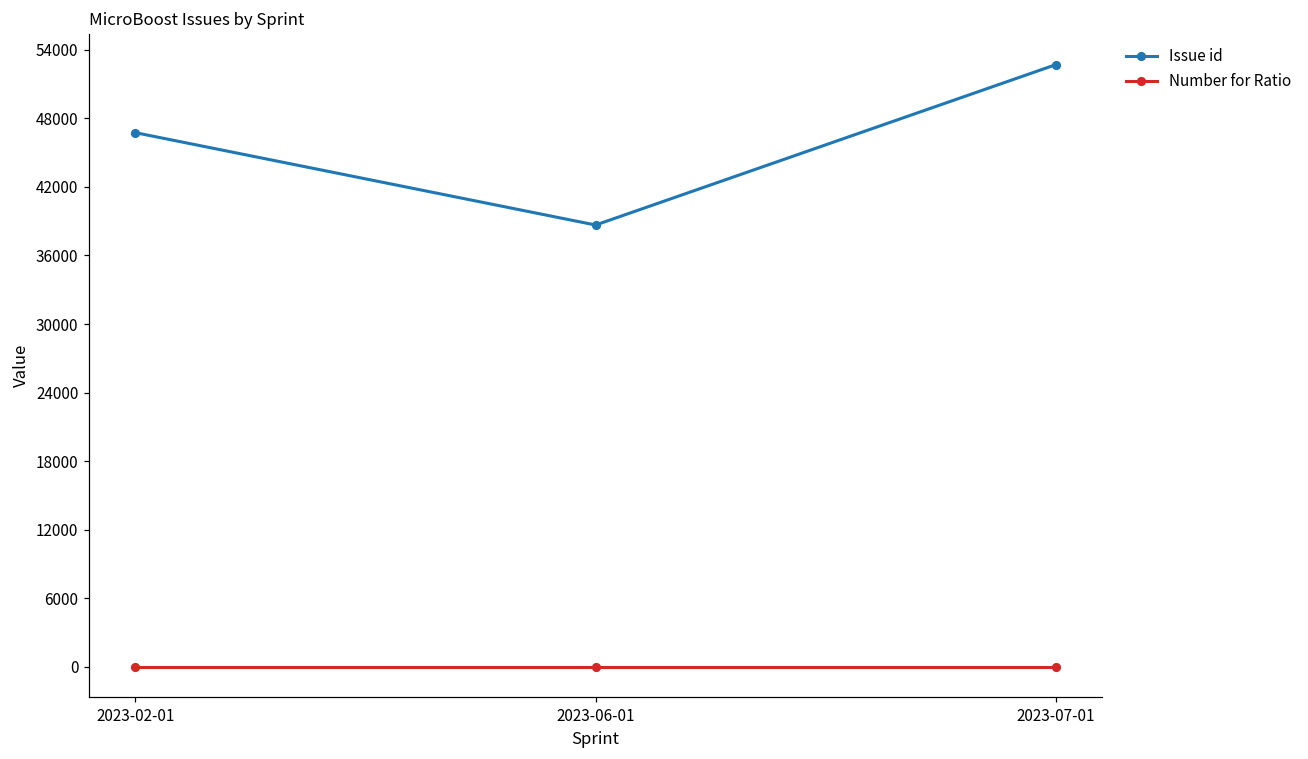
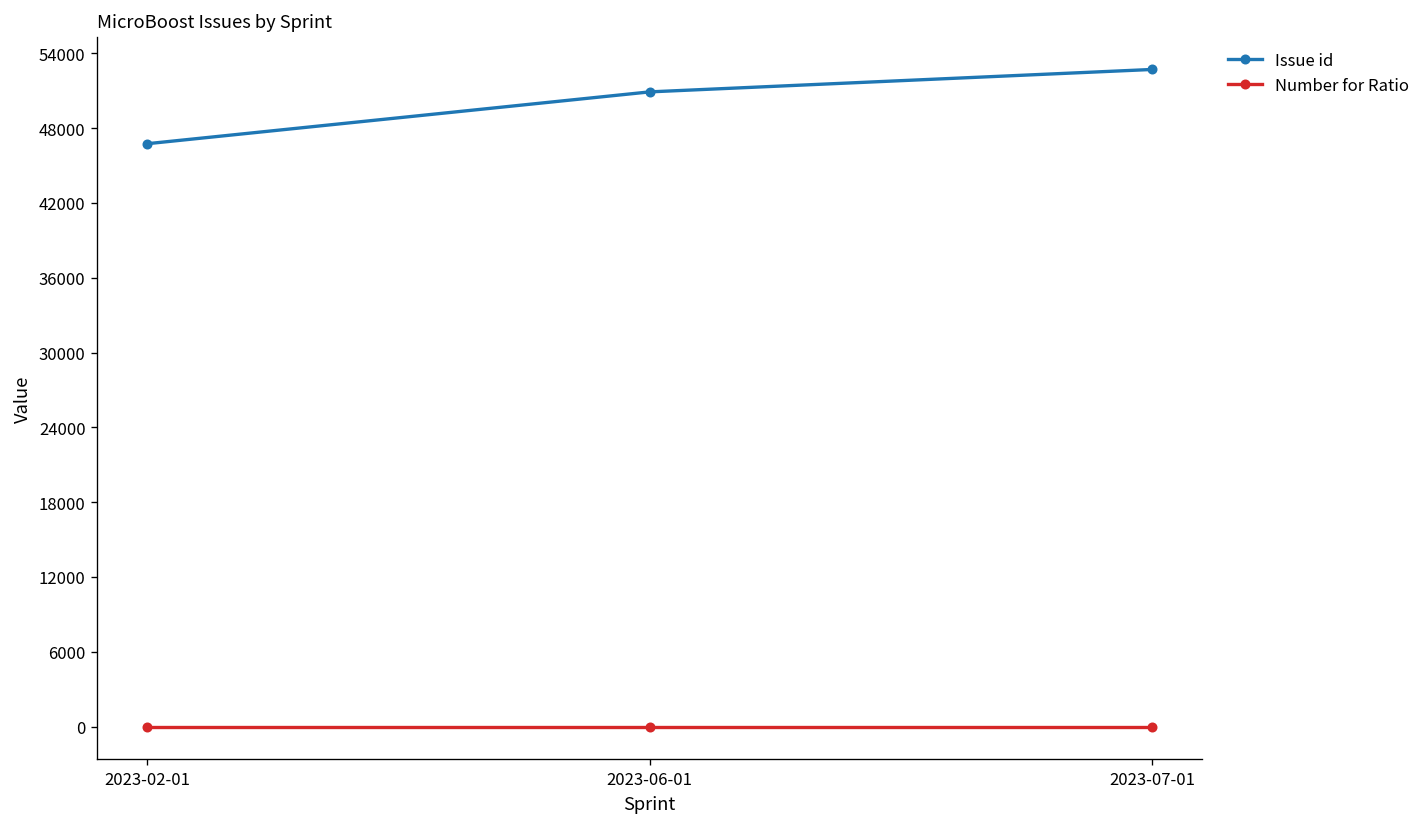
Issue id, 2023-06-01: 38700 -> 50900
